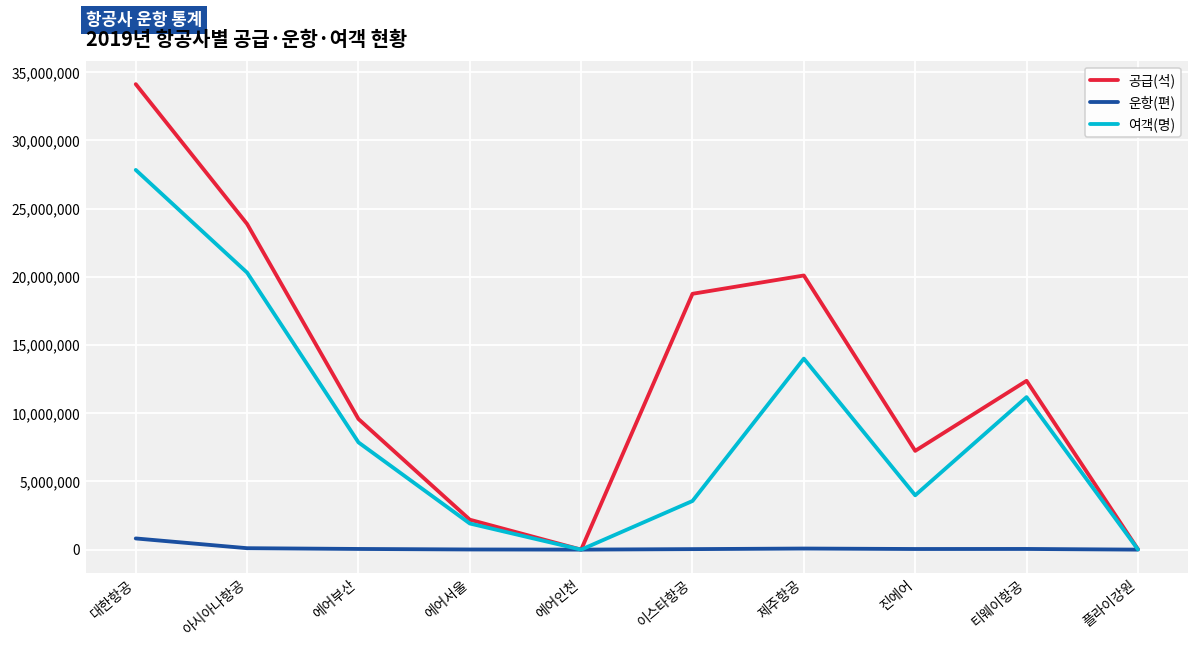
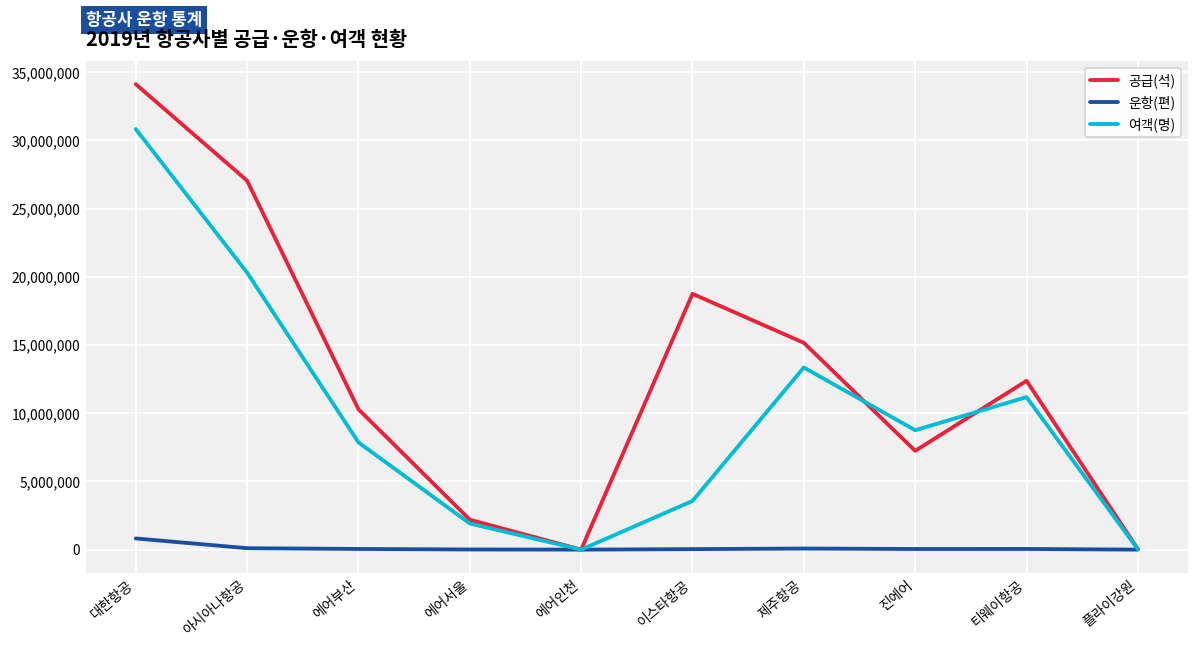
여객(명), 대한항공: 27,800,000 -> 30,800,000
공급(석), 아시아나항공: 23,900,000 -> 27,000,000
공급(석), 에어부산: 9,600,000 -> 10,300,000
공급(석), 제주항공: 20,100,000 -> 15,200,000
여객(명), 제주항공: 14,000,000 -> 13,400,000
여객(명), 진에어: 4,000,000 -> 8,800,000
